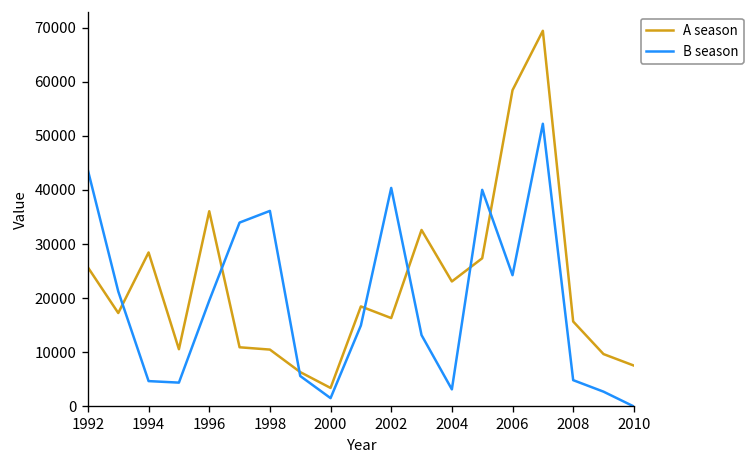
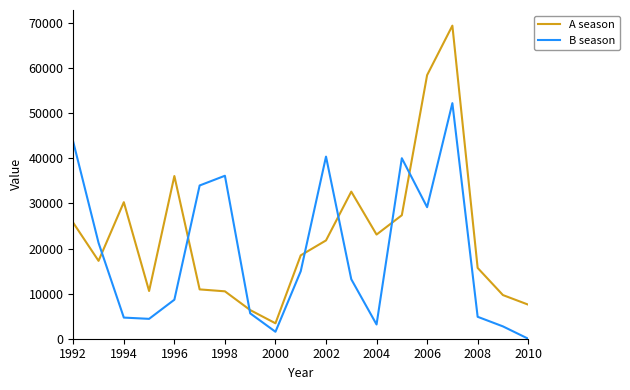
A season, 1994: 28000 -> 30000
B season, 1996: 20000 -> 9000
A season, 2002: 16000 -> 22000
B season, 2006: 24000 -> 29000
